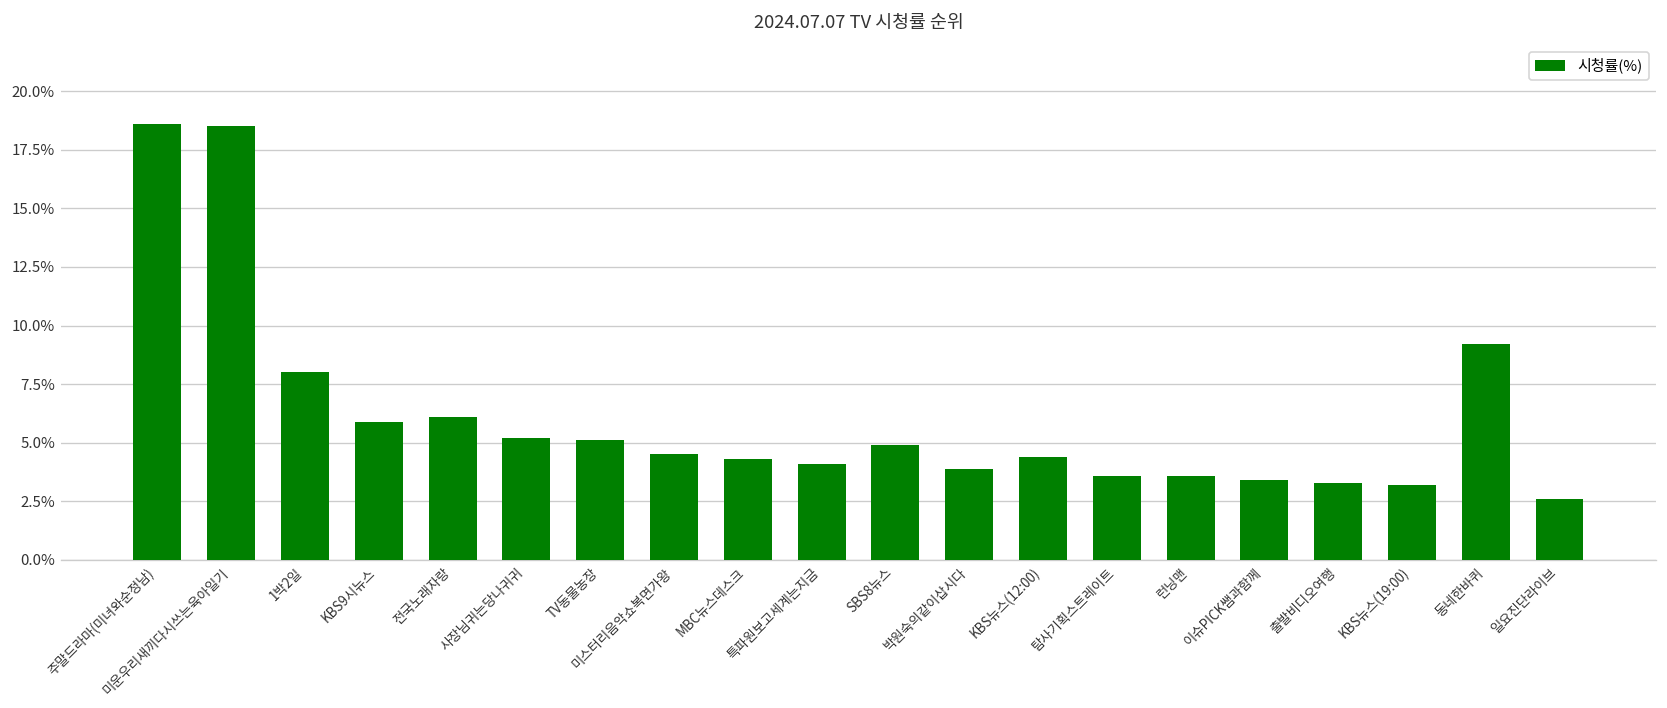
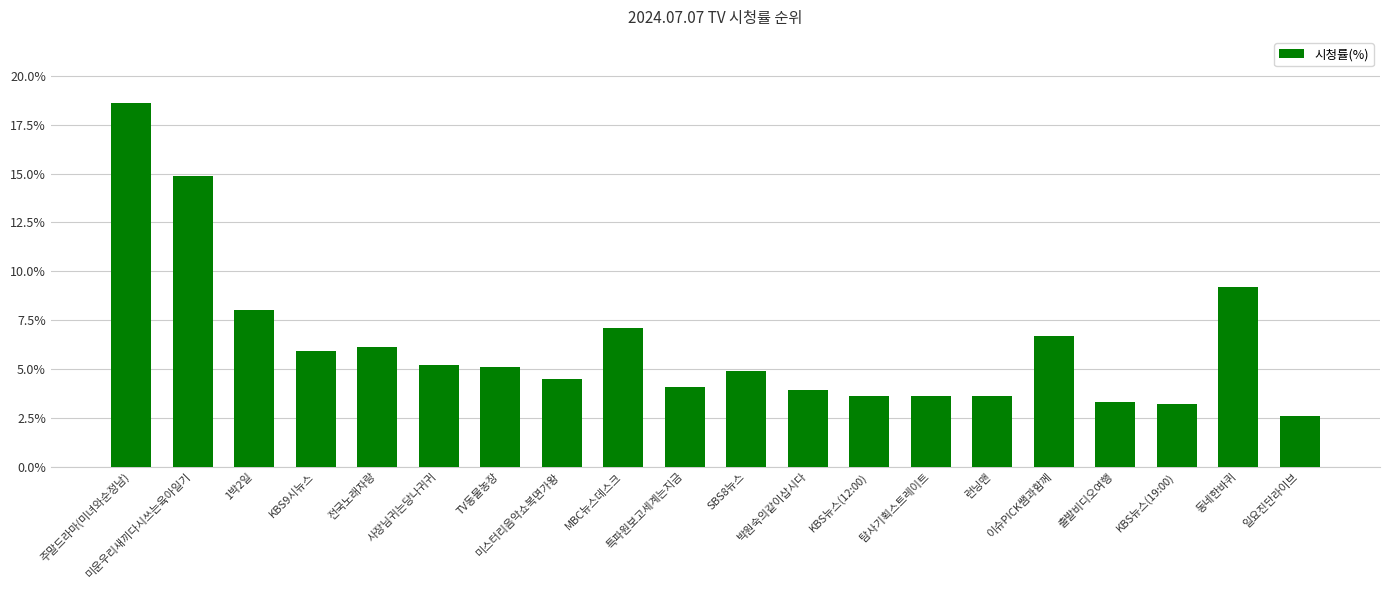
미운우리새끼다시쓰는육아일기: 18.5% -> 14.9%
MBC뉴스데스크: 4.3% -> 7.1%
KBS뉴스(12:00): 4.4% -> 3.6%
이슈PICK쌤과함께: 3.4% -> 6.7%
